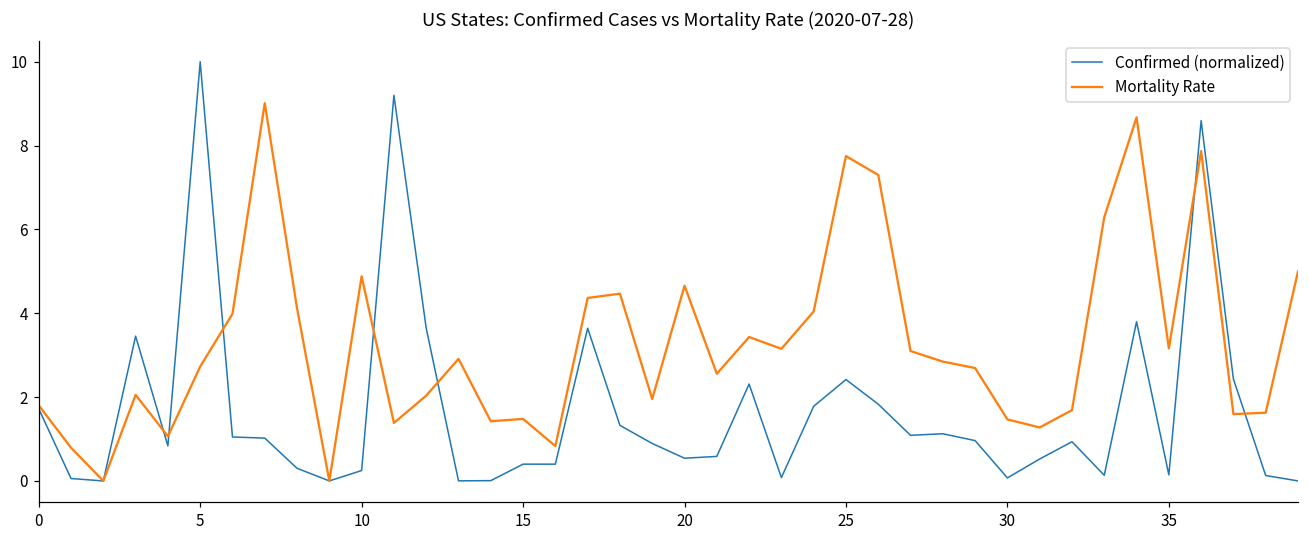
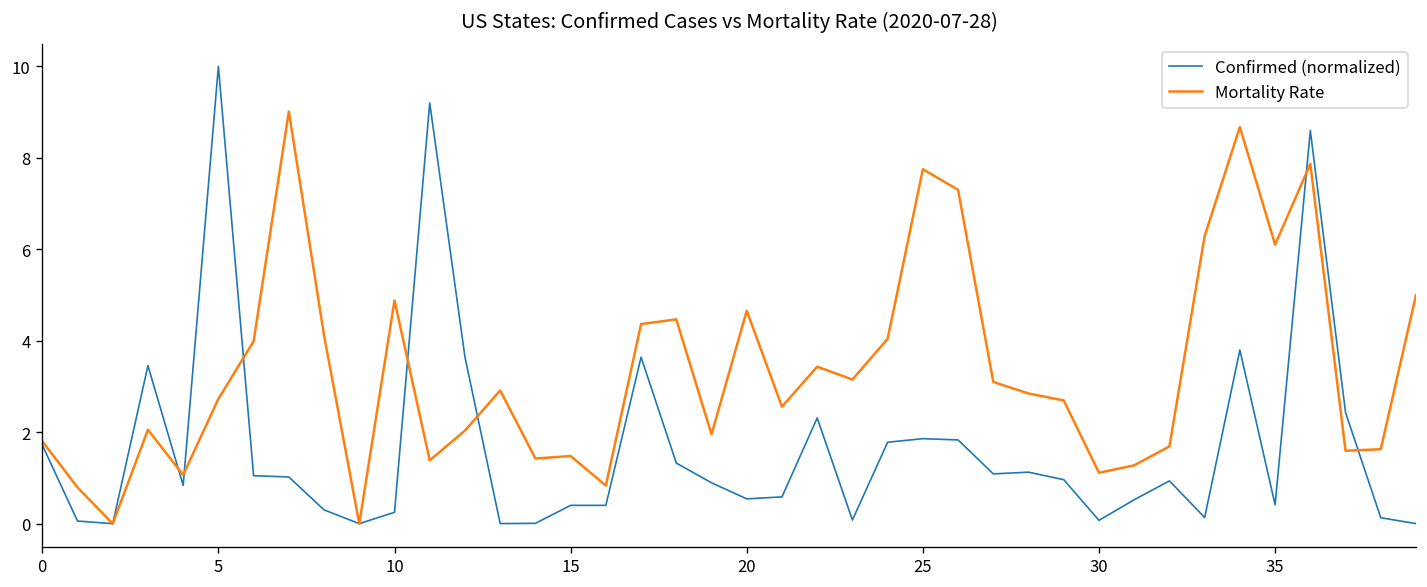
Confirmed (normalized), 25: 2.4 -> 1.9
Mortality Rate, 30: 1.5 -> 1.1
Confirmed (normalized), 35: 0.1 -> 0.4
Mortality Rate, 35: 3.2 -> 6.1
